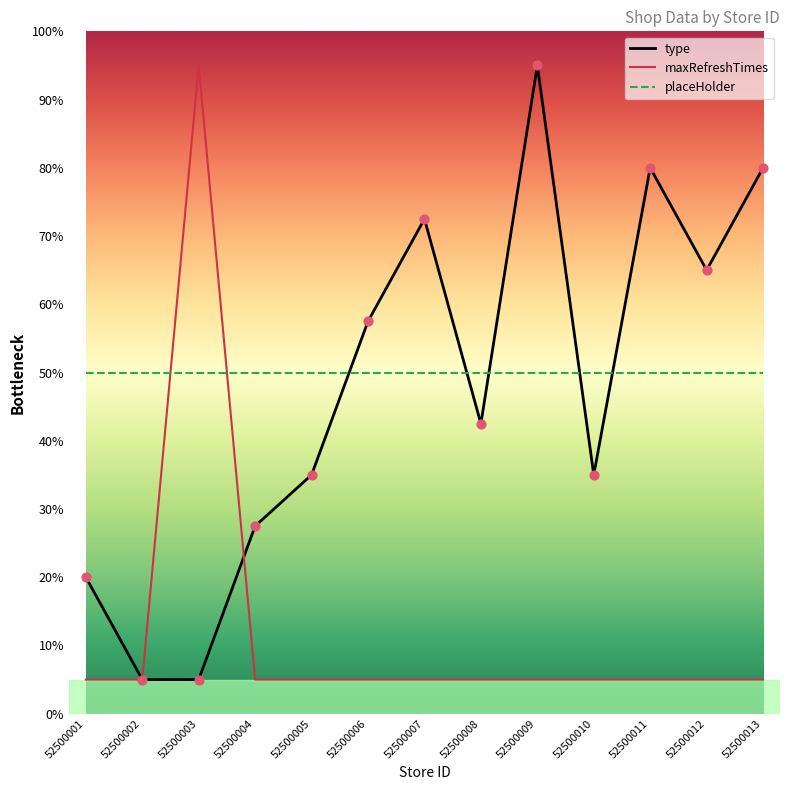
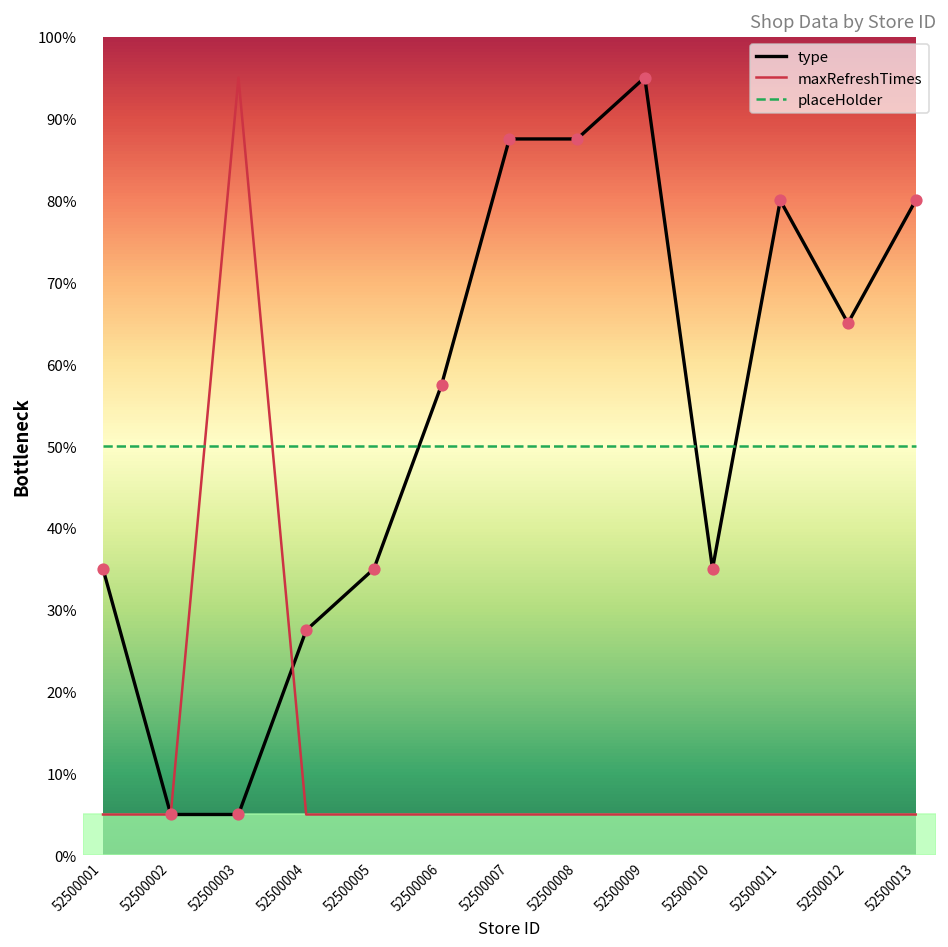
type, 52500001: 20% -> 35%
type, 52500007: 73% -> 88%
type, 52500008: 43% -> 88%
